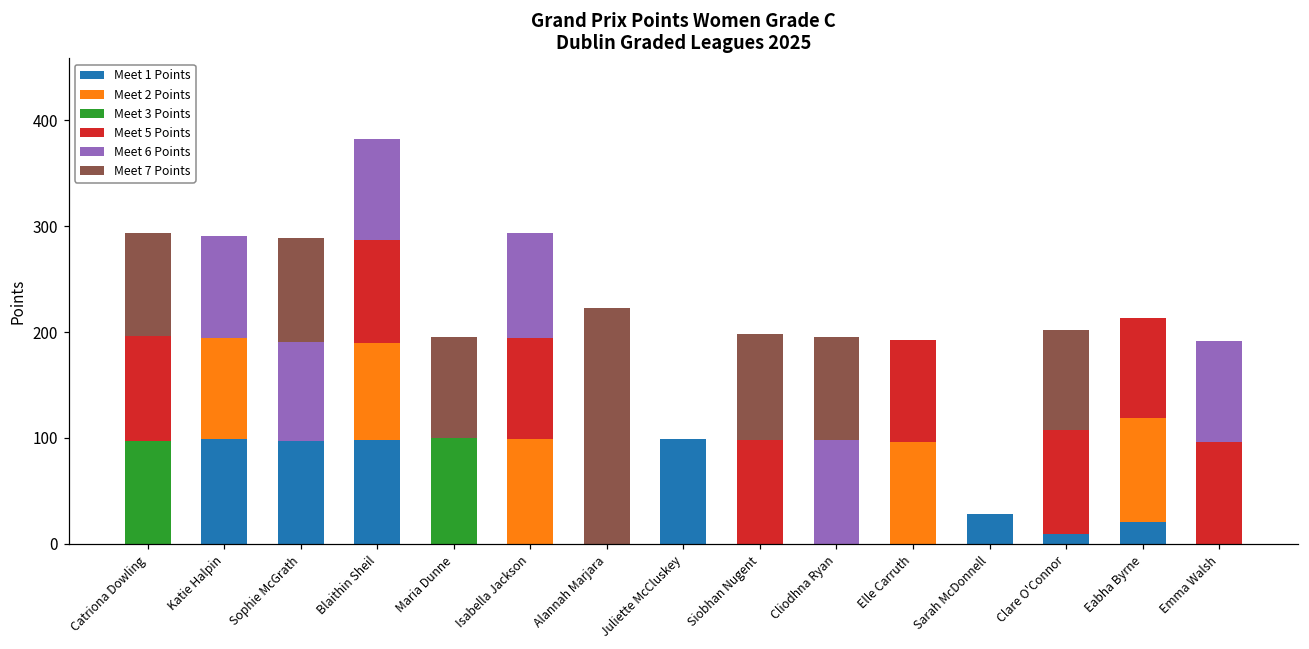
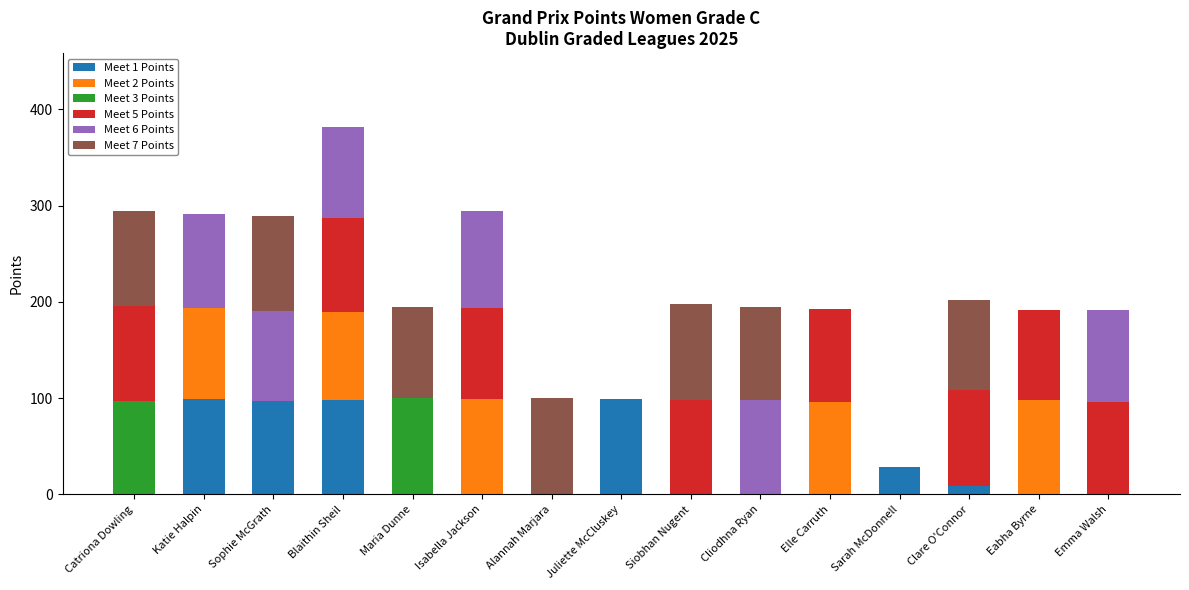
Meet 7 Points, Alannah Marjara: 220 -> 100
Meet 1 Points, Eabha Byrne: 20 -> 0
